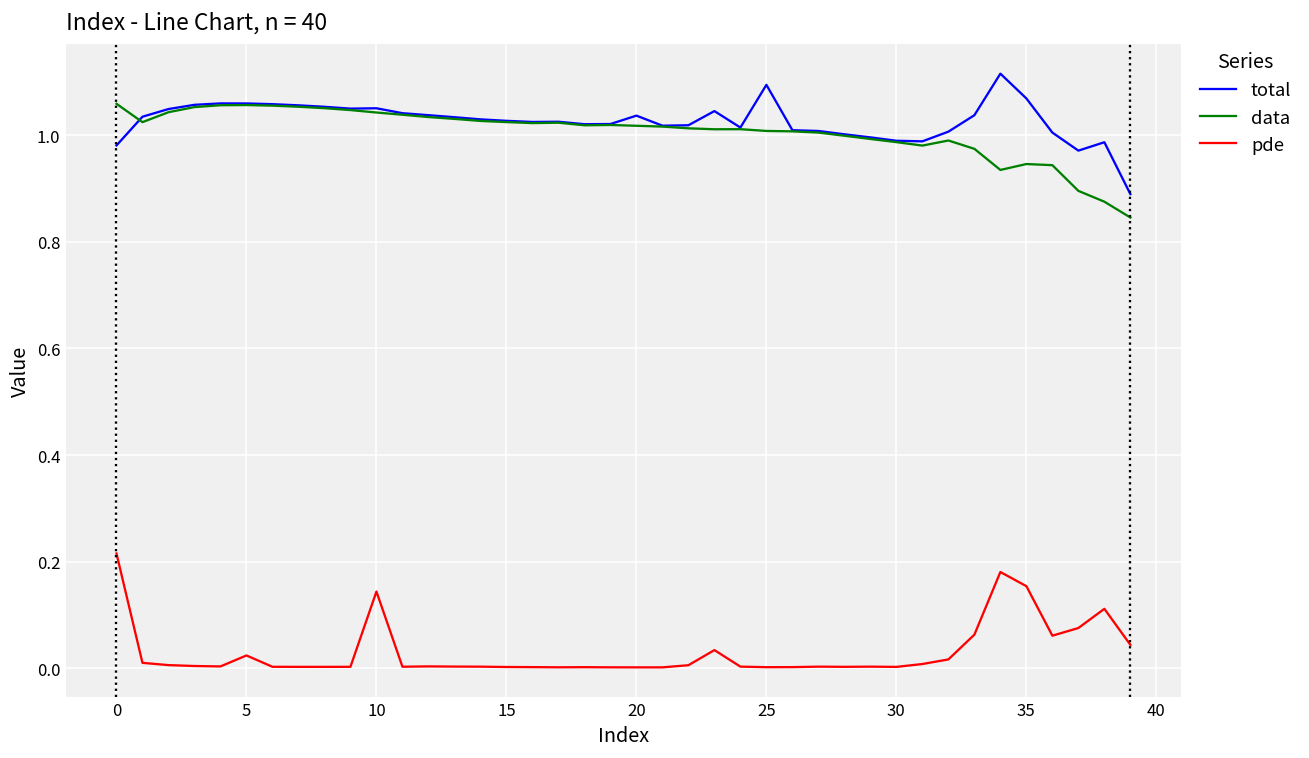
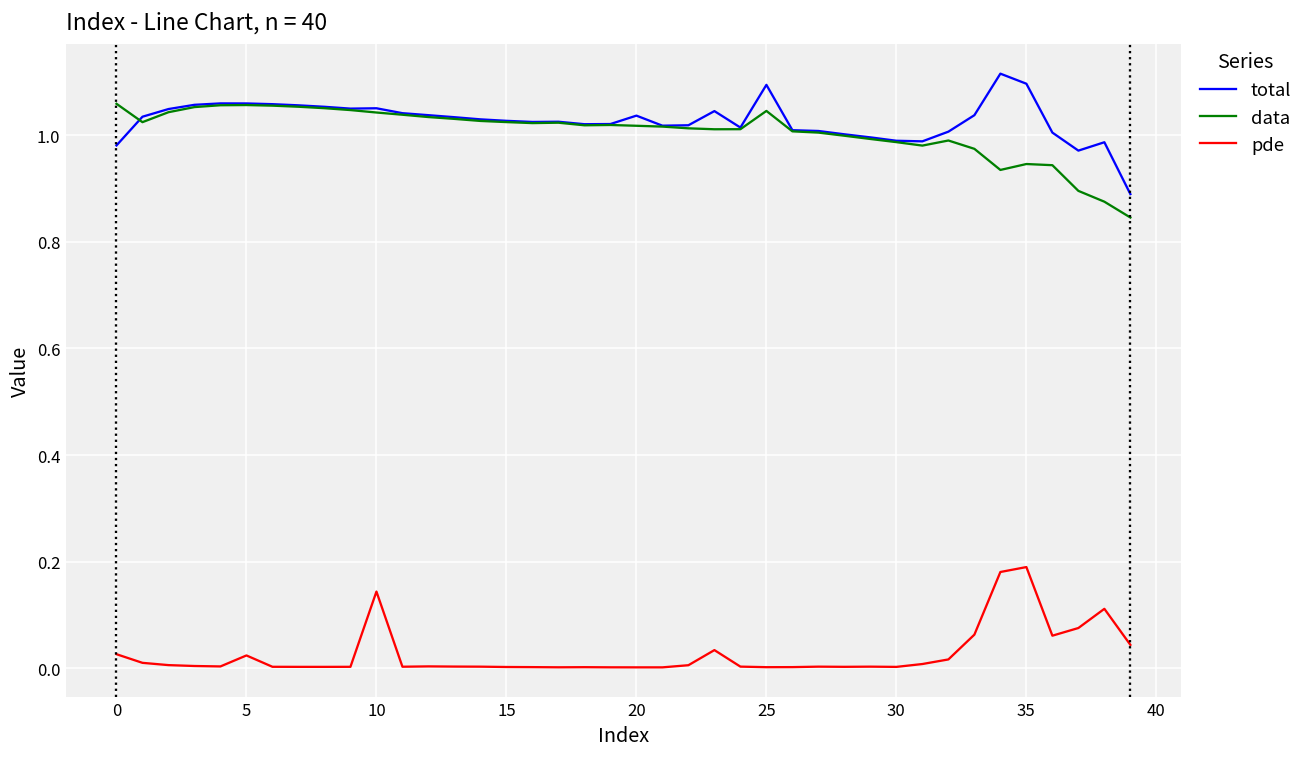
pde, 0: 0.22 -> 0.03
data, 25: 1.01 -> 1.05
total, 35: 1.07 -> 1.10
pde, 35: 0.15 -> 0.19
